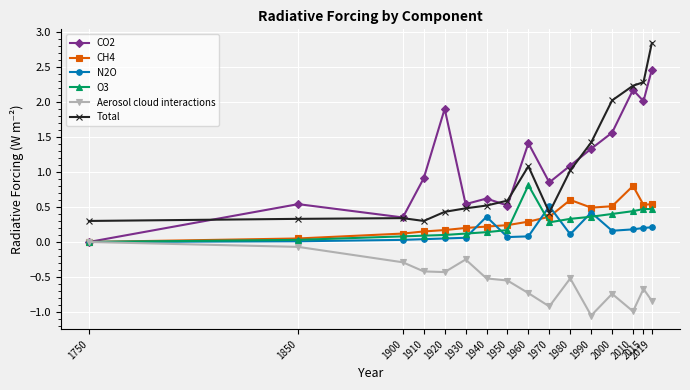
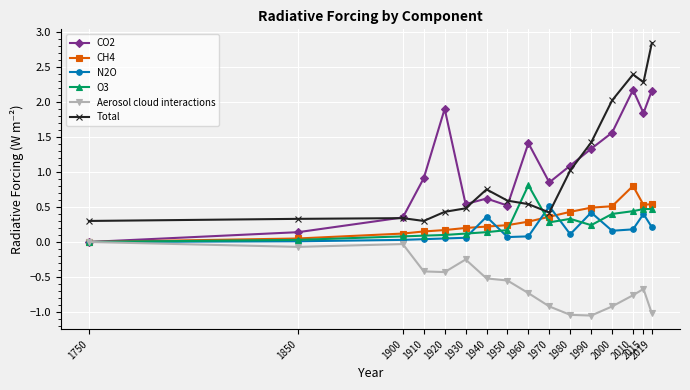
CO2, 1850: 0.5 -> 0.1
Aerosol cloud interactions, 1900: -0.3 -> 0.0
Total, 1940: 0.5 -> 0.8
Total, 1960: 1.1 -> 0.5
CH4, 1980: 0.6 -> 0.4
Aerosol cloud interactions, 1980: -0.5 -> -1.0
O3, 1990: 0.4 -> 0.2
Aerosol cloud interactions, 2000: -0.7 -> -0.9
Aerosol cloud interactions, 2010: -1.0 -> -0.8
Total, 2010: 2.2 -> 2.4
CO2, 2015: 2.0 -> 1.8
N2O, 2015: 0.2 -> 0.4
CO2, 2019: 2.5 -> 2.2
Aerosol cloud interactions, 2019: -0.8 -> -1.0
